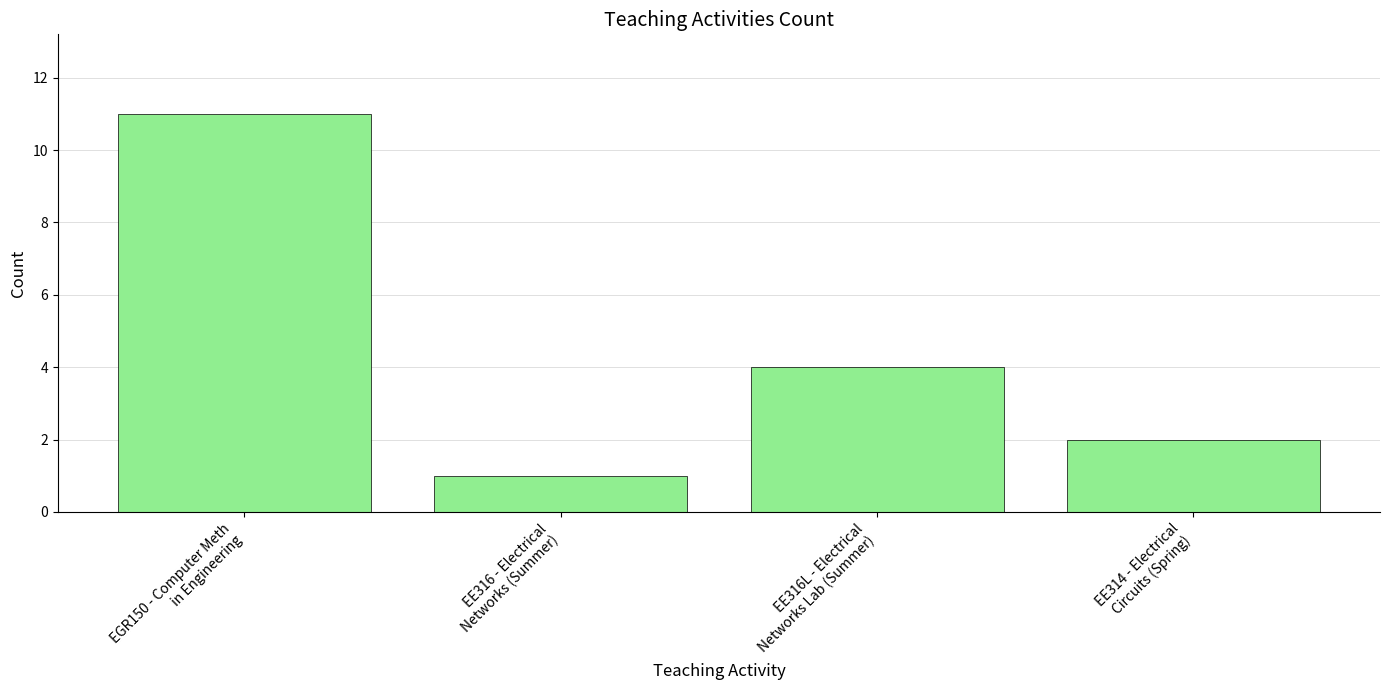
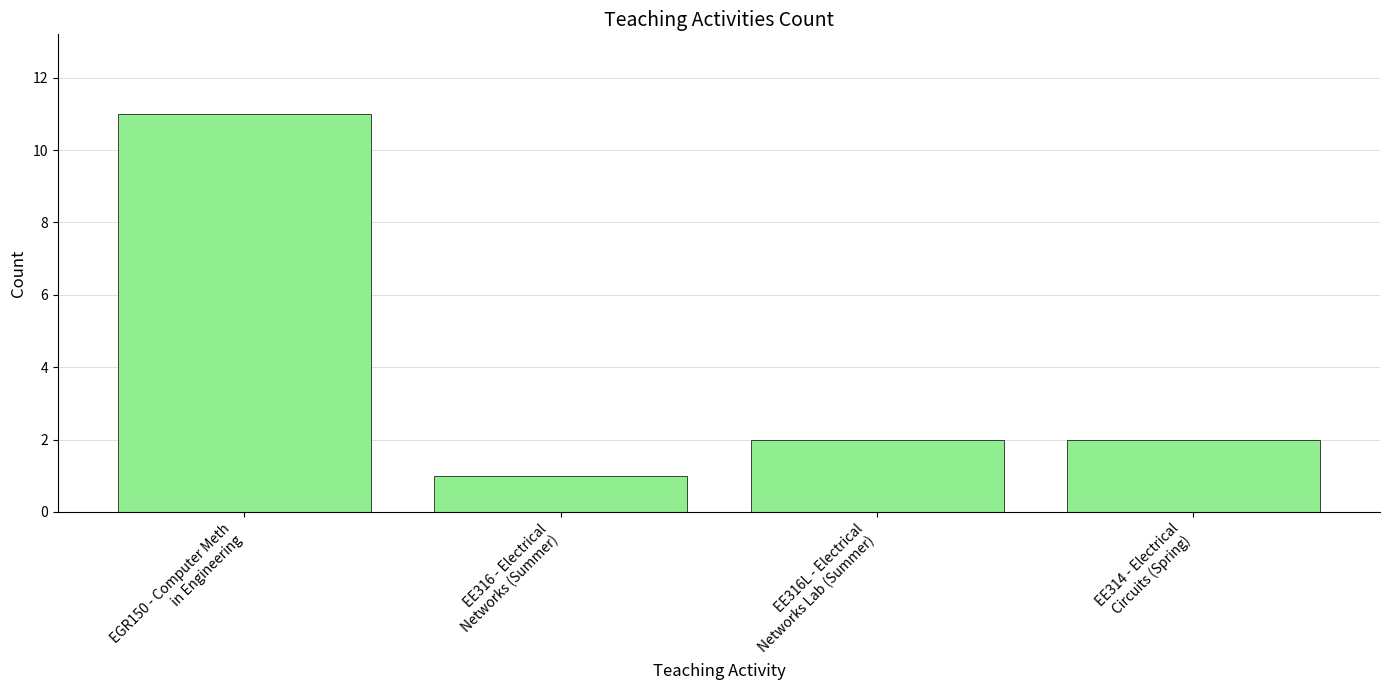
EE316L - Electrical Networks Lab (Summer): 4 -> 2
